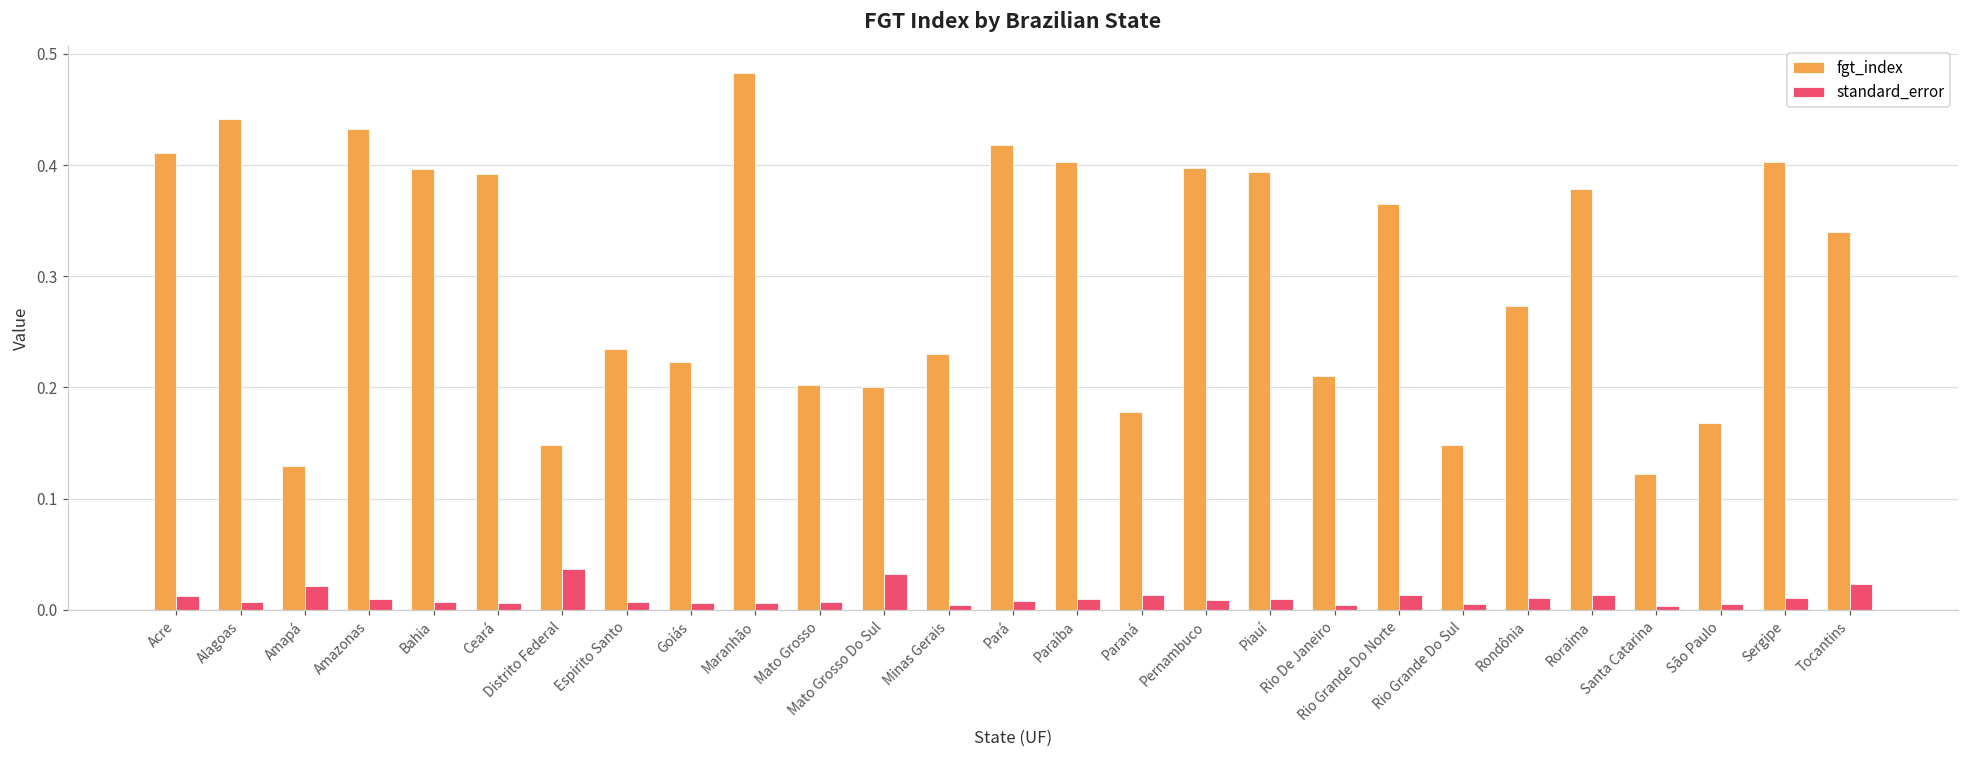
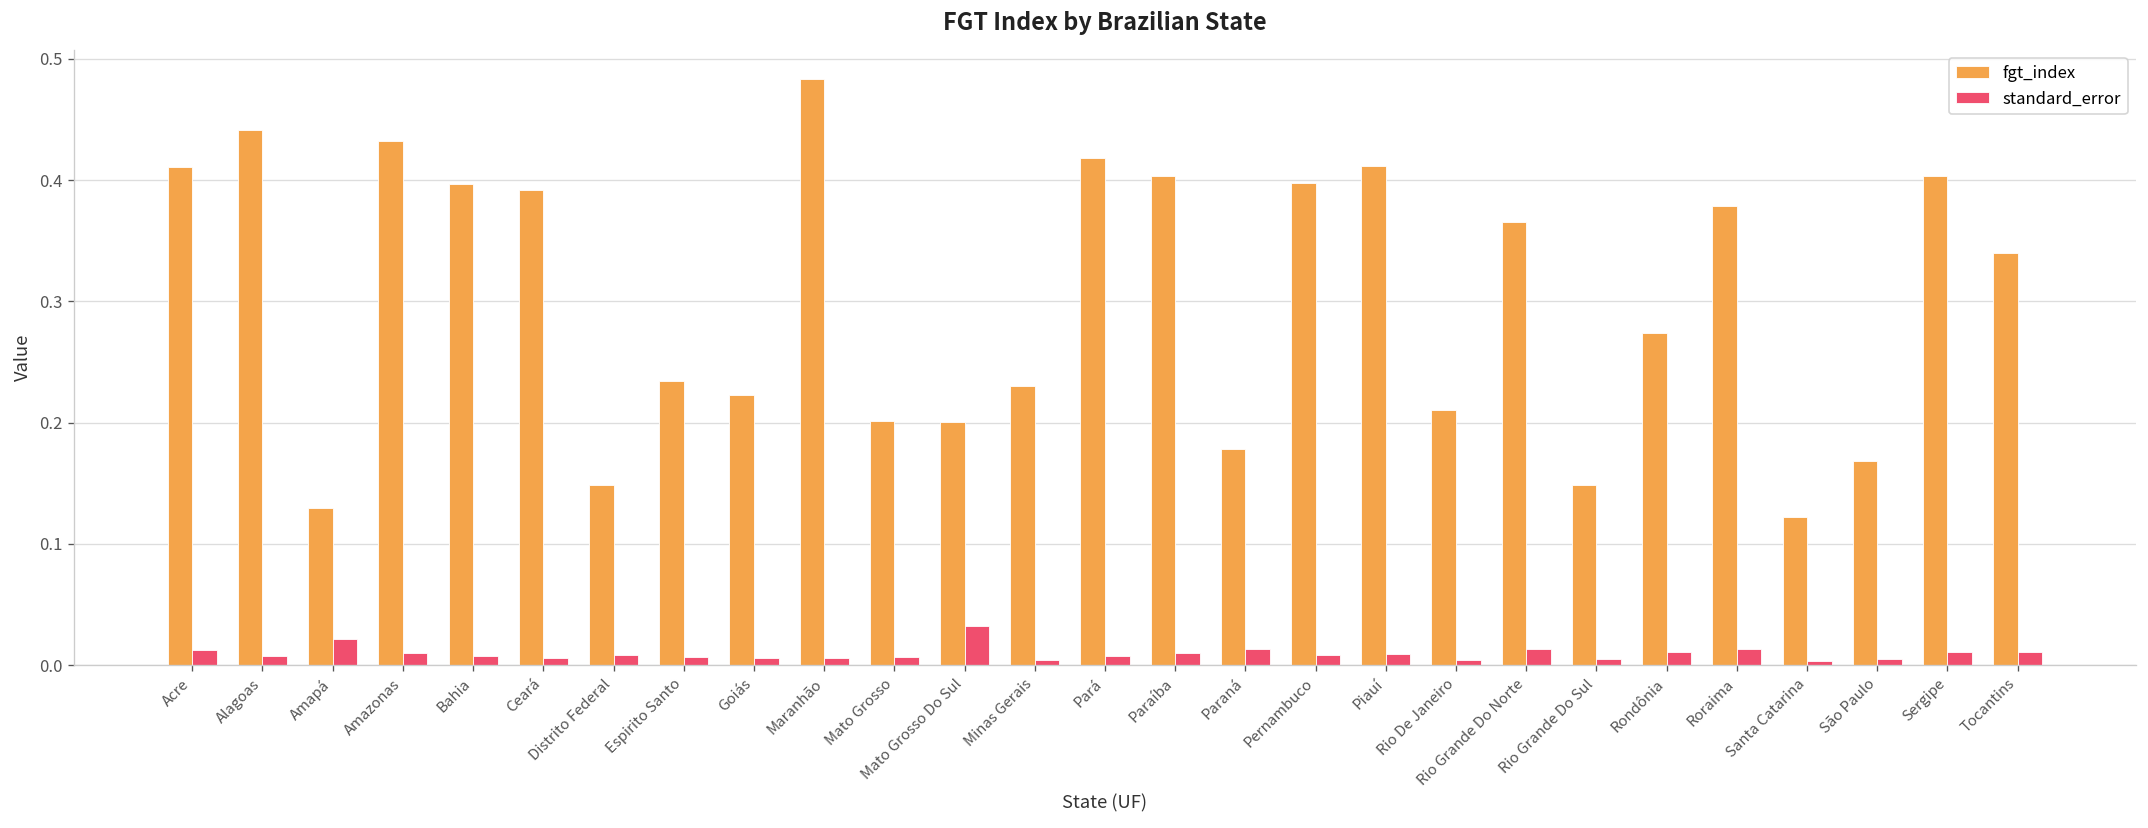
standard_error, Distrito Federal: 0.036 -> 0.009
fgt_index, Piauí: 0.394 -> 0.411
standard_error, Tocantins: 0.023 -> 0.011
